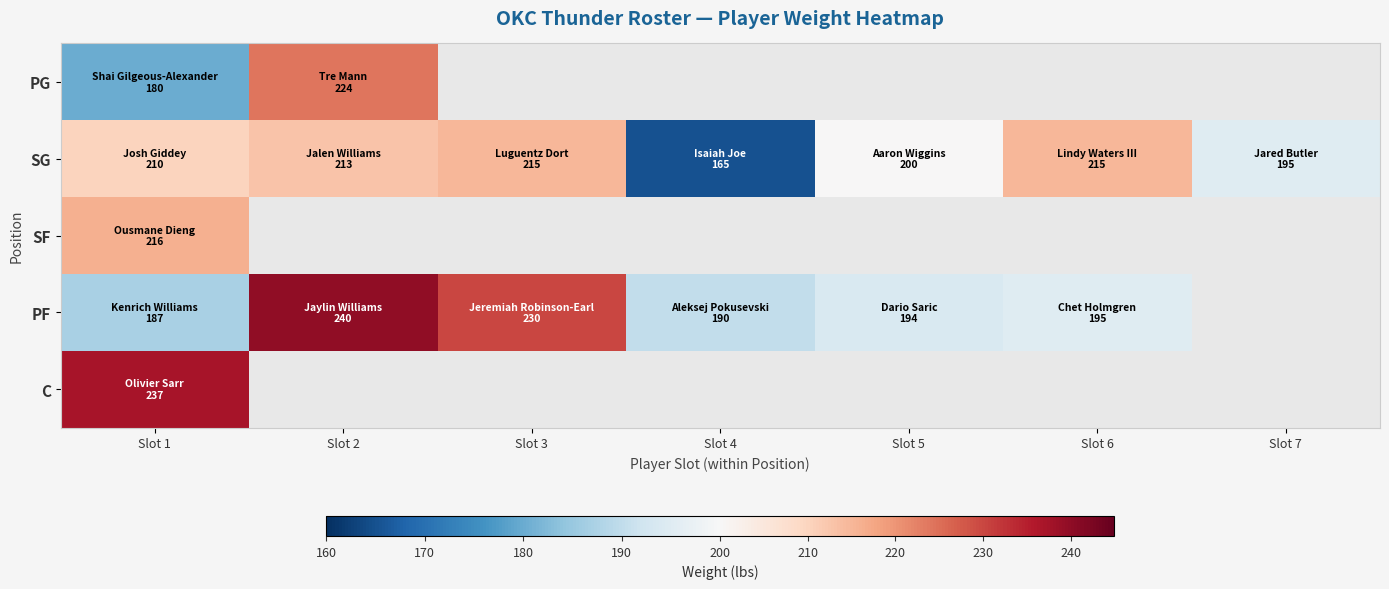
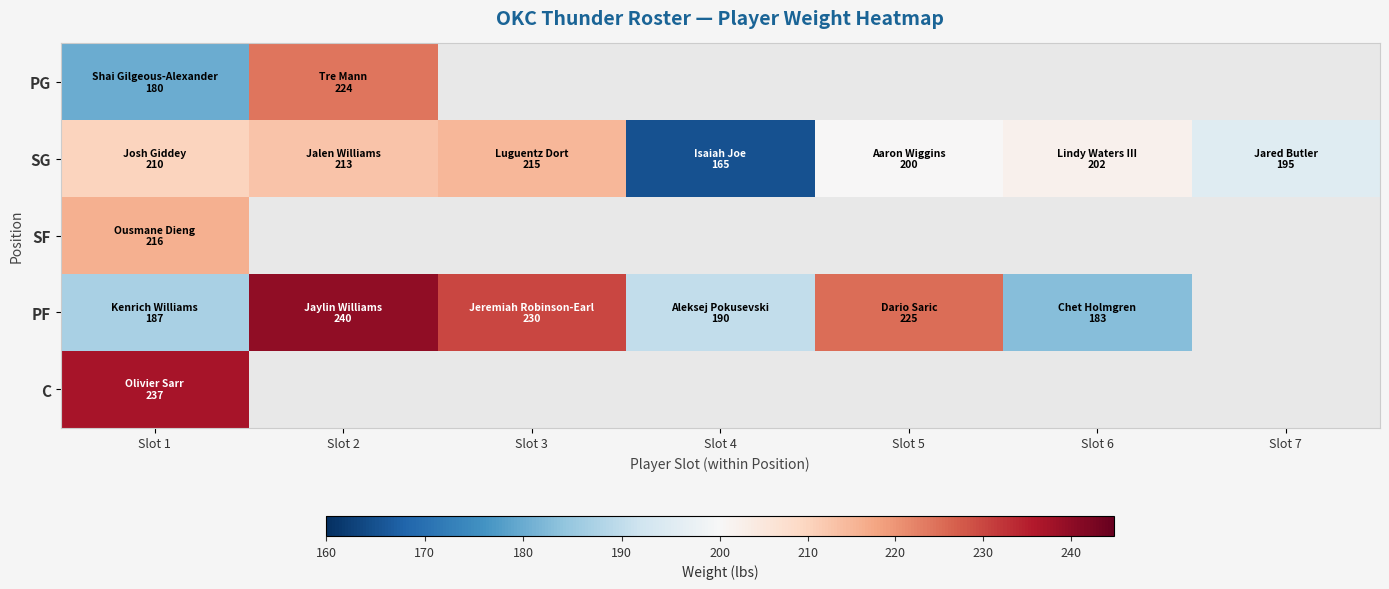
SG, Slot 6: 215 -> 202
PF, Slot 5: 194 -> 225
PF, Slot 6: 195 -> 183
